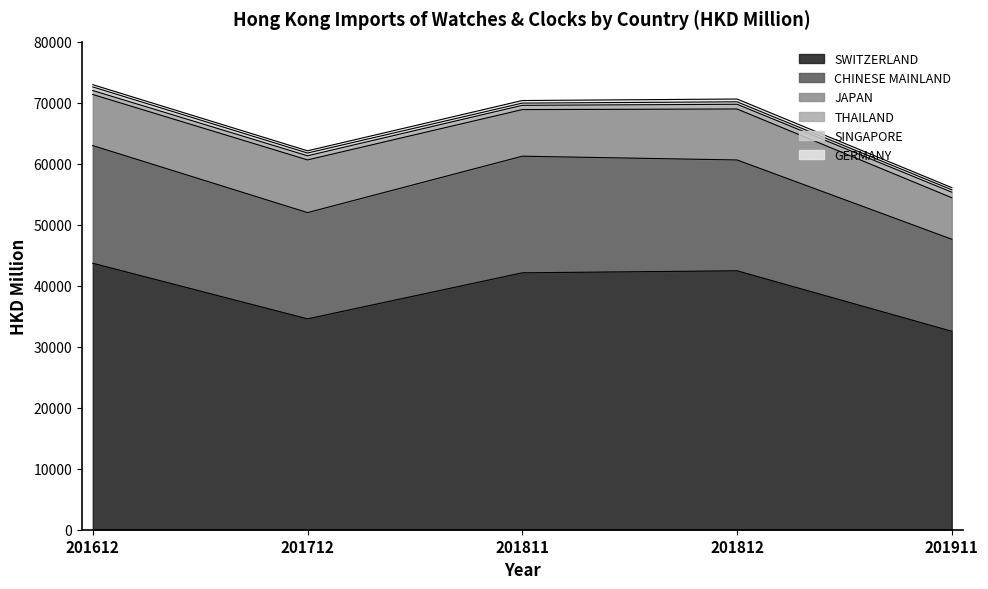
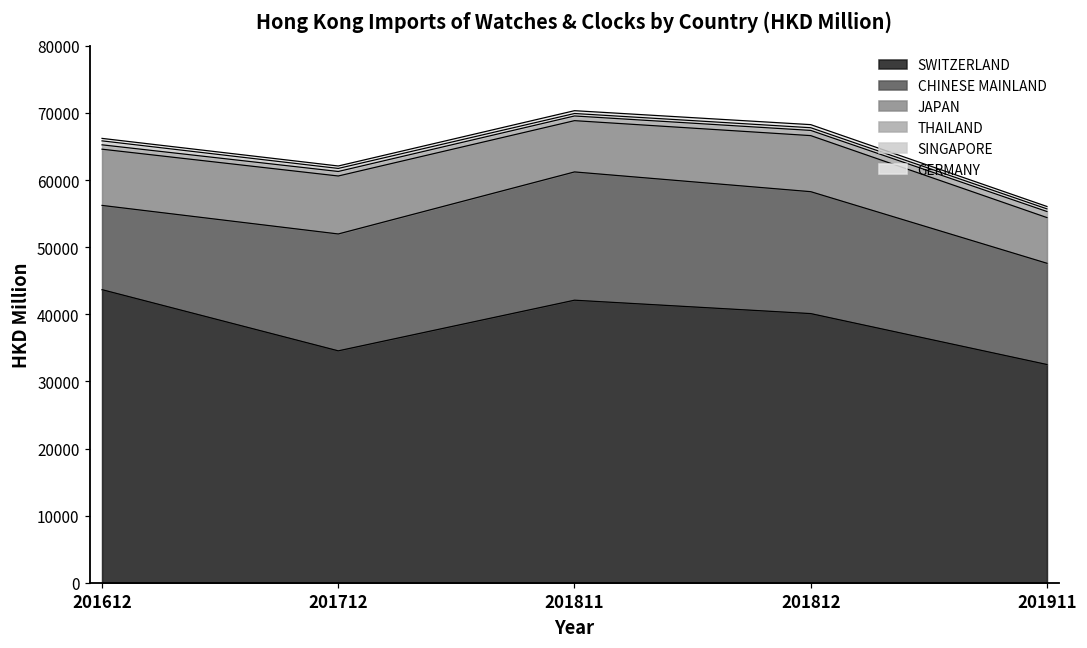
CHINESE MAINLAND, 201612: 19000 -> 13000
SWITZERLAND, 201812: 42000 -> 40000
